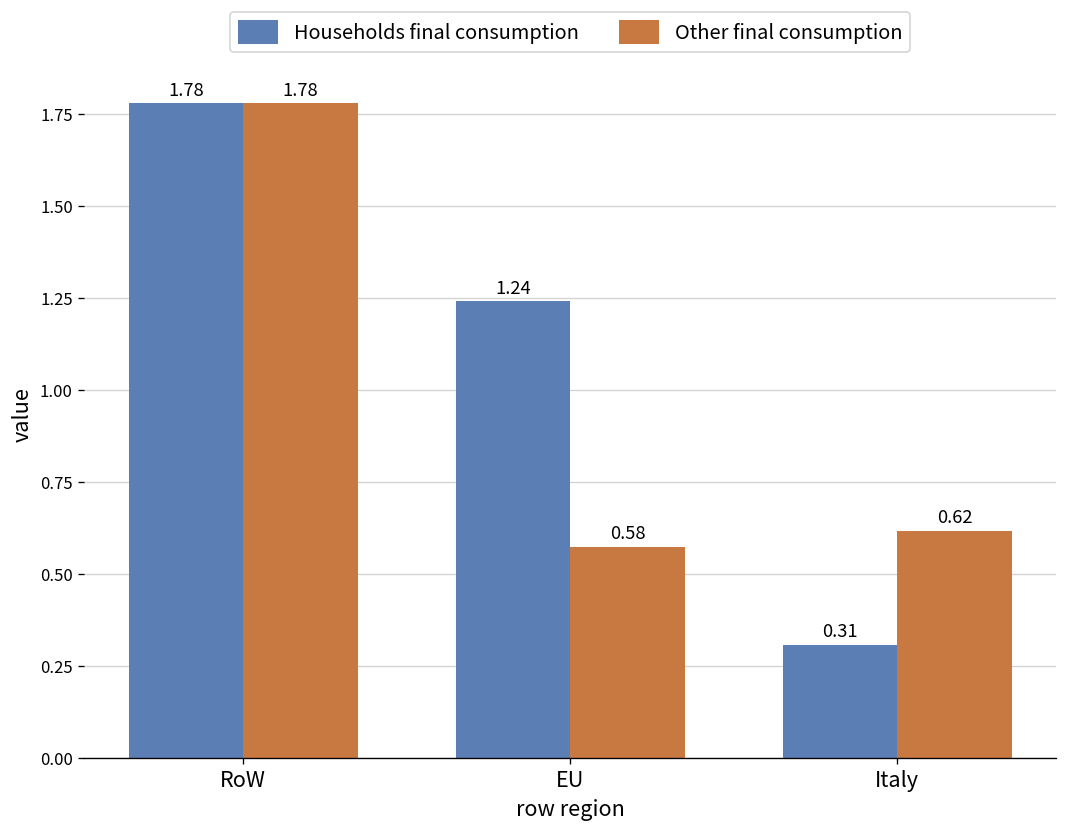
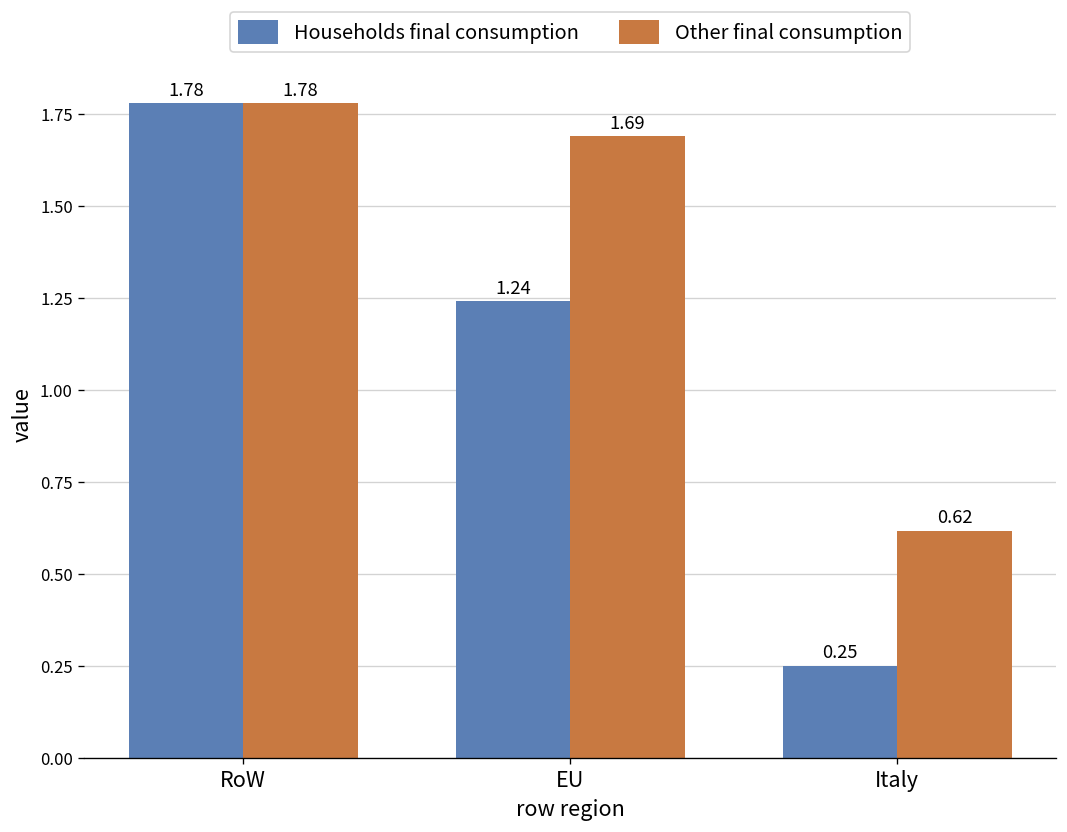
Other final consumption, EU: 0.58 -> 1.69
Households final consumption, Italy: 0.31 -> 0.25
